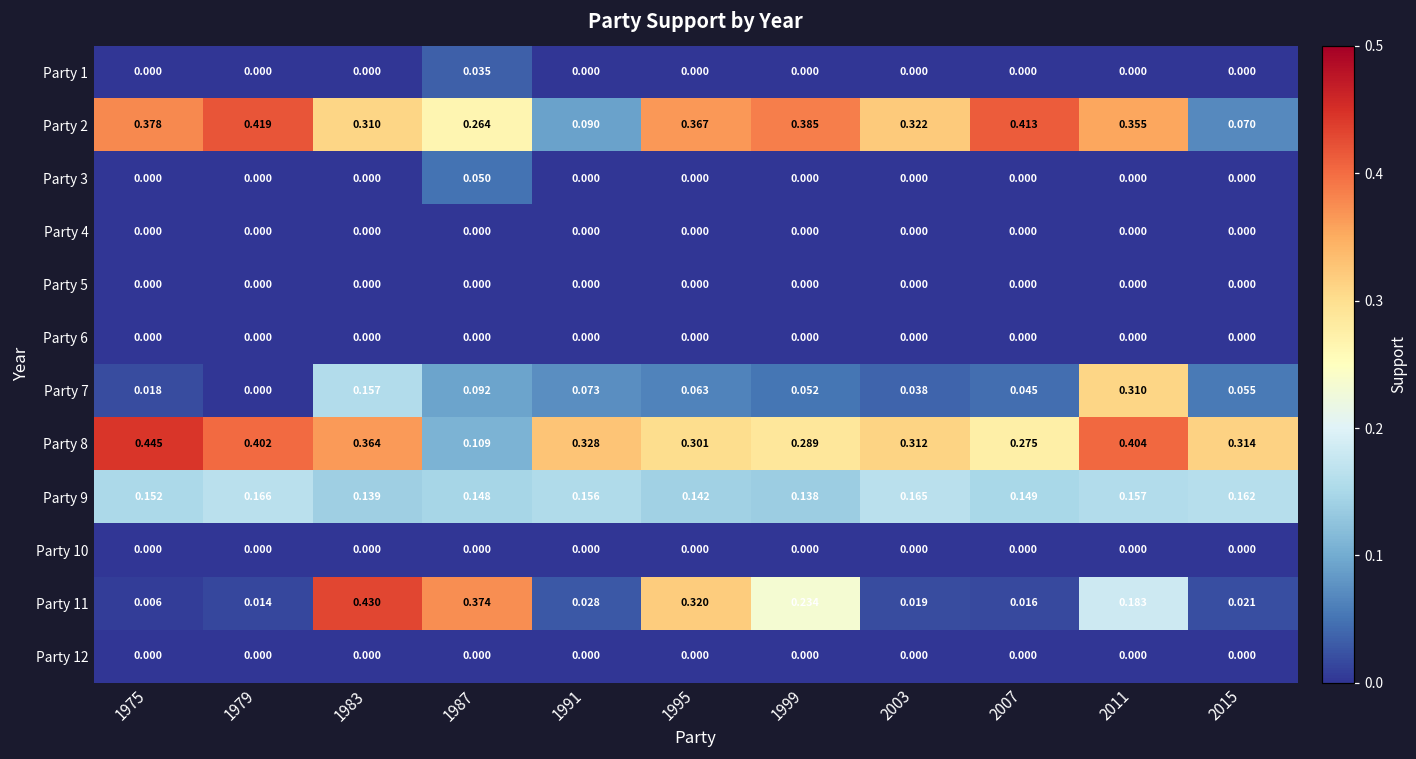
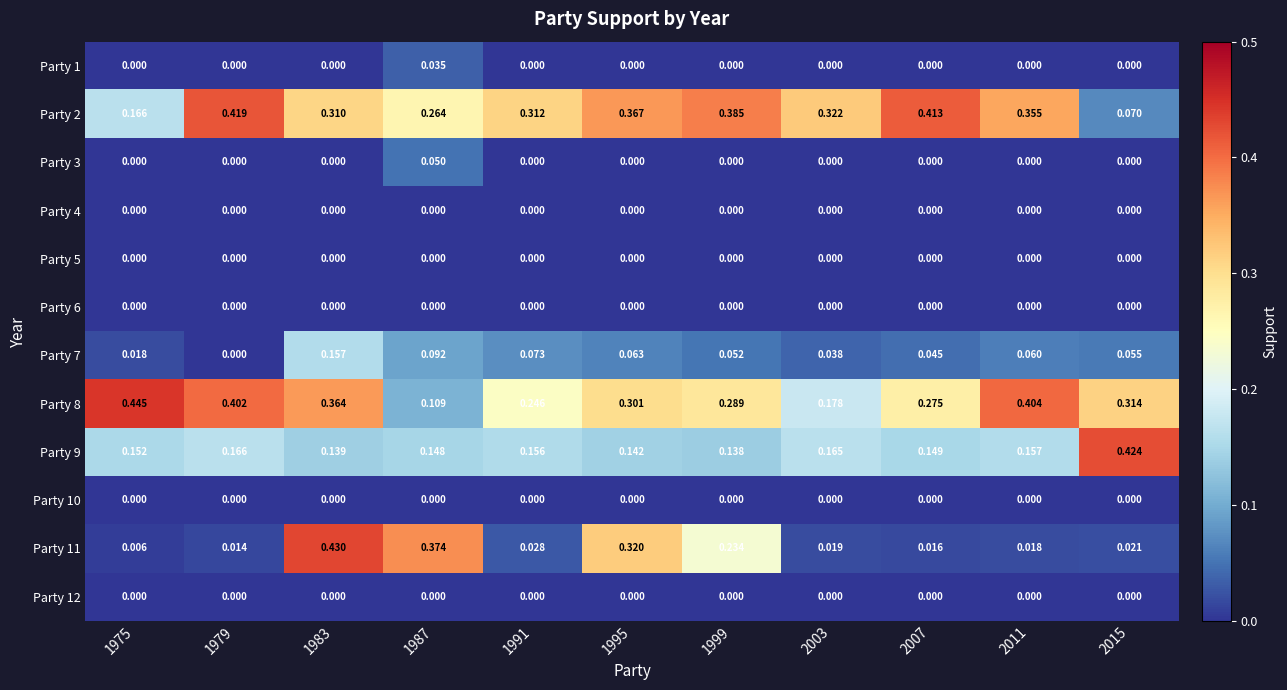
Party 2, 1975: 0.378 -> 0.166
Party 2, 1991: 0.090 -> 0.312
Party 7, 2011: 0.310 -> 0.060
Party 8, 1991: 0.328 -> 0.246
Party 8, 2003: 0.312 -> 0.178
Party 9, 2015: 0.162 -> 0.424
Party 11, 2011: 0.183 -> 0.018
